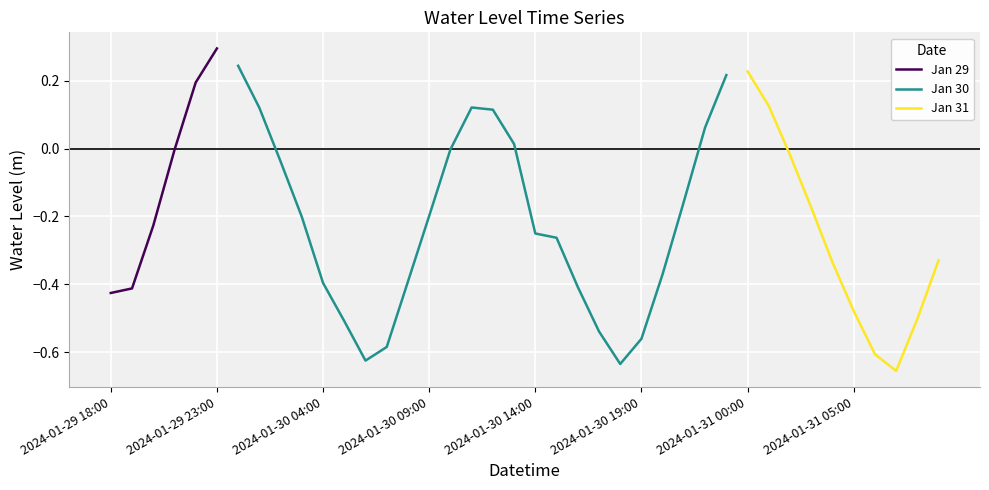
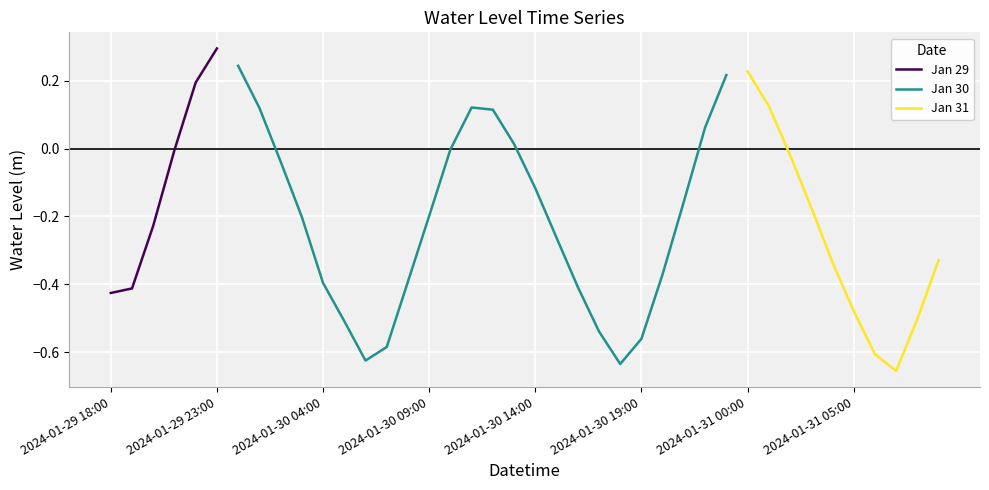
Jan 30, 2024-01-30 14:00: -0.25 -> -0.12
